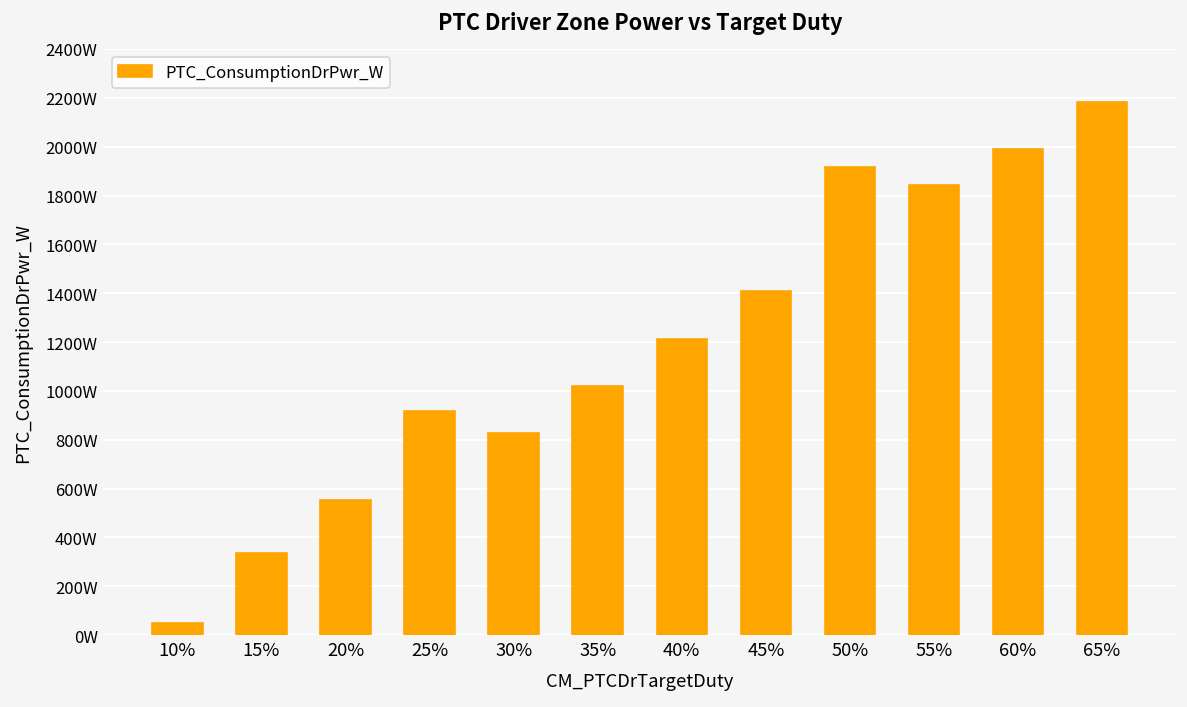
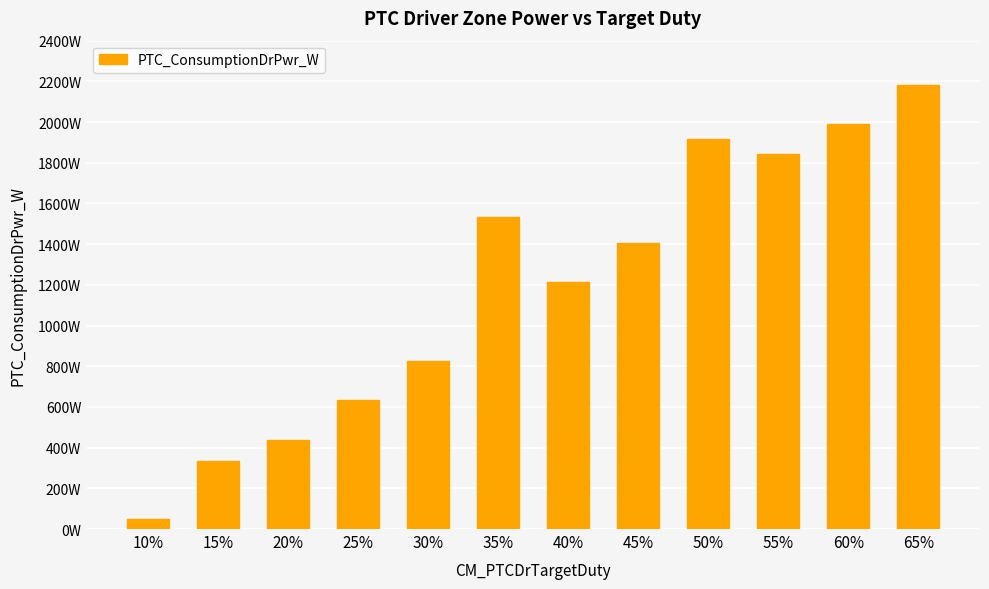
20%: 550W -> 440W
25%: 920W -> 630W
35%: 1020W -> 1540W
